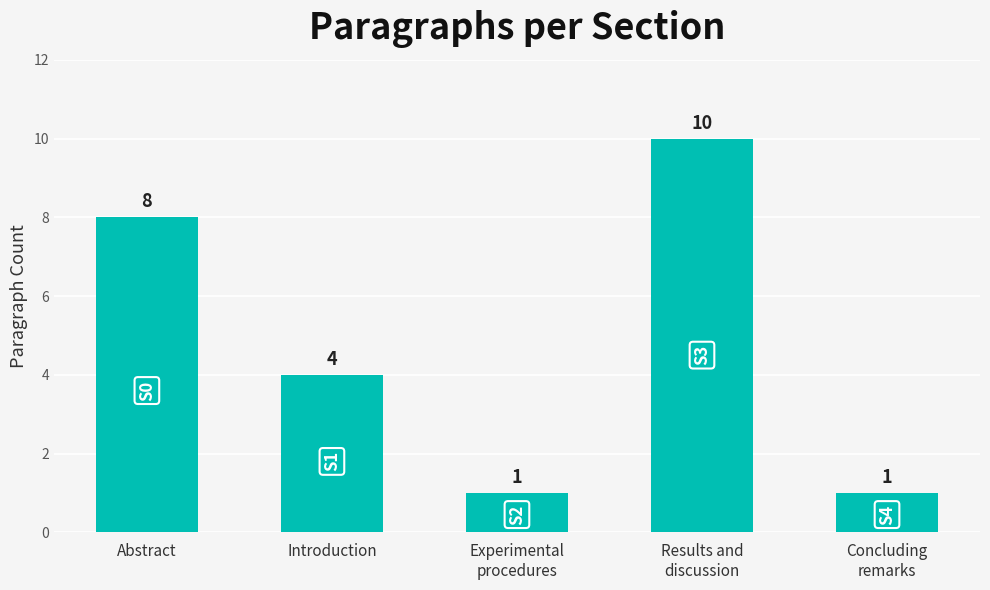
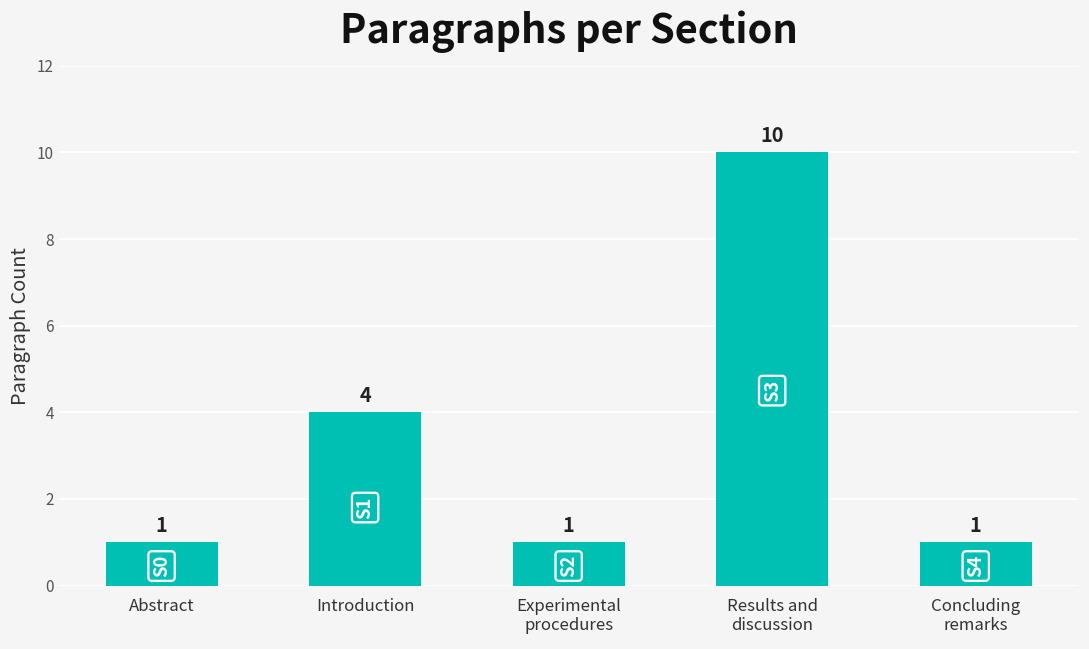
Abstract: 8 -> 1
